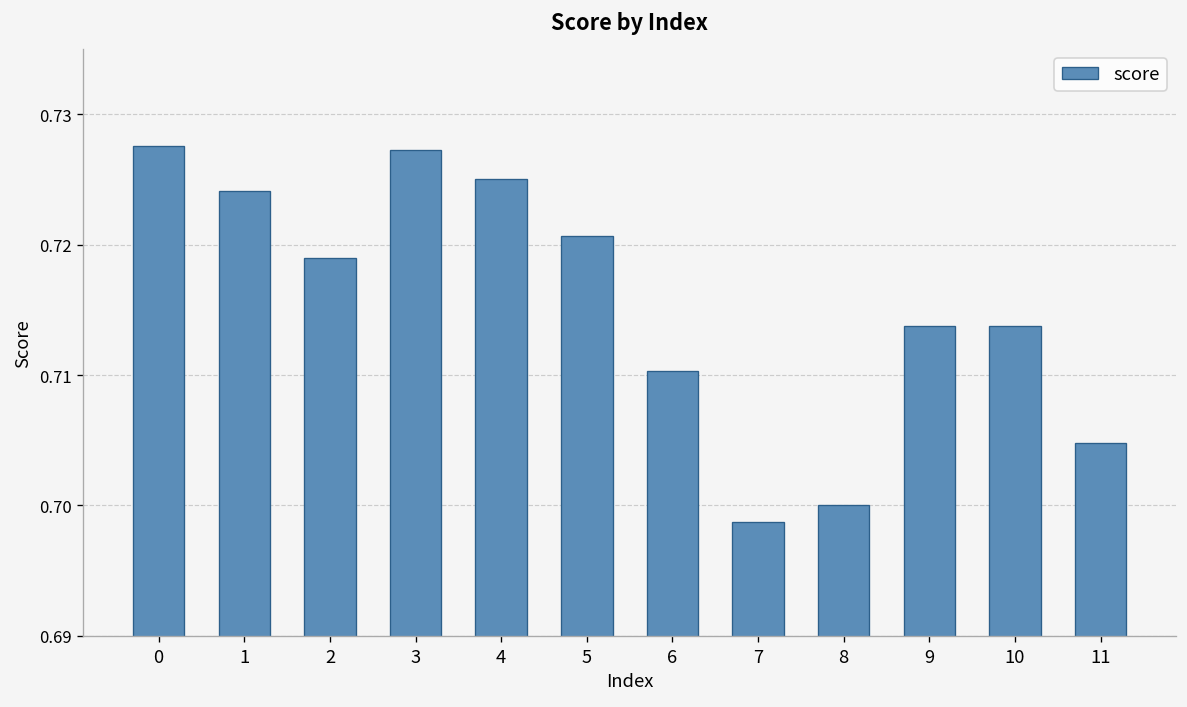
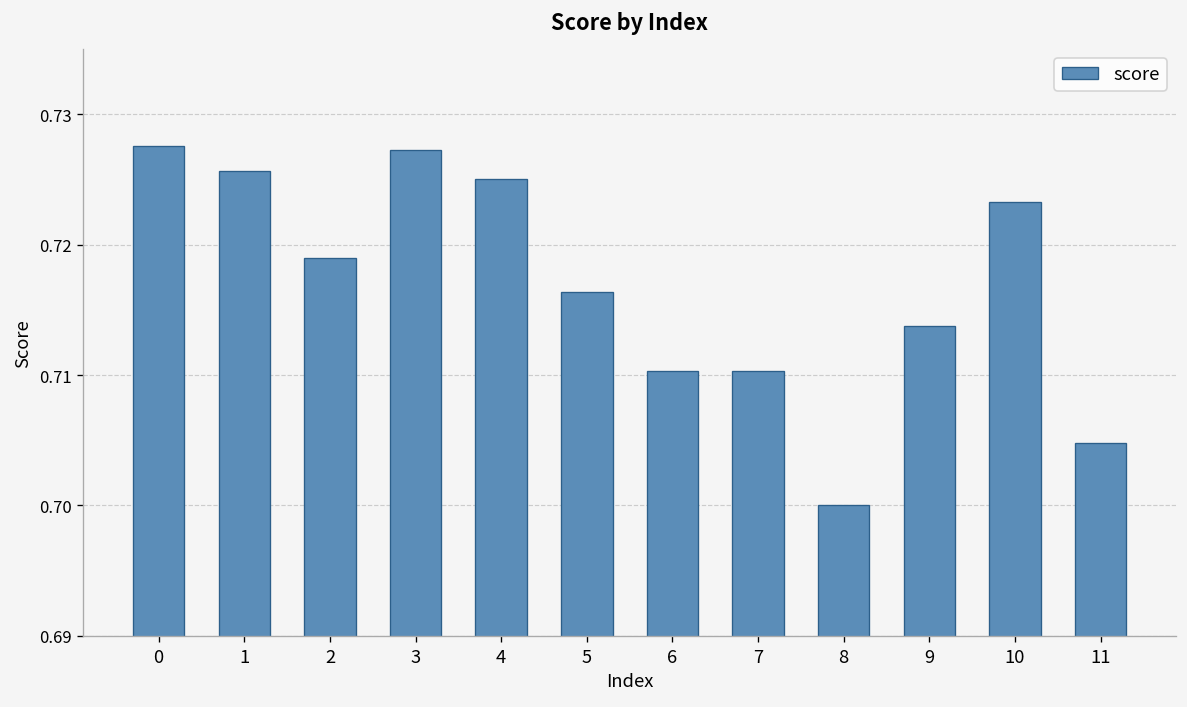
1: 0.7241 -> 0.7257
5: 0.7207 -> 0.7164
7: 0.6987 -> 0.7103
10: 0.7138 -> 0.7233
